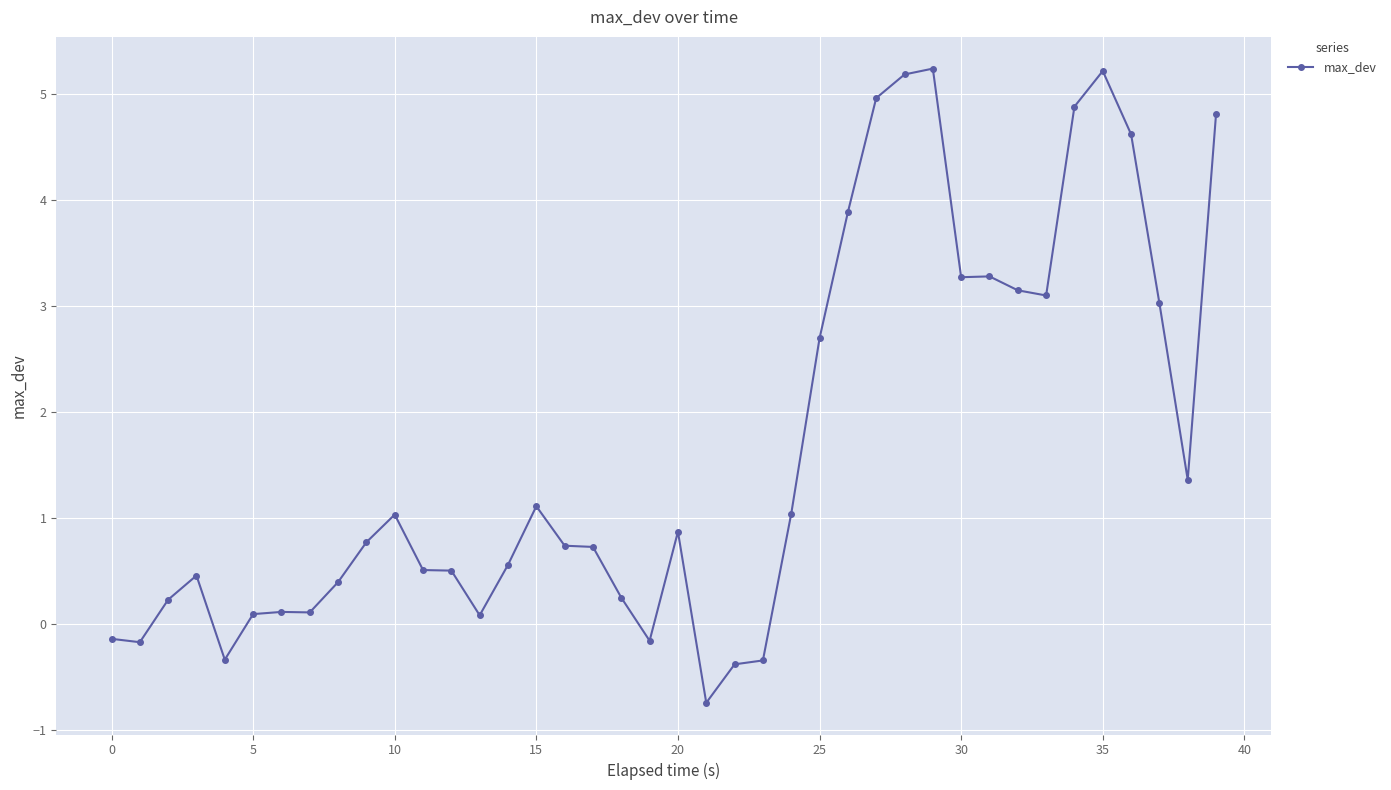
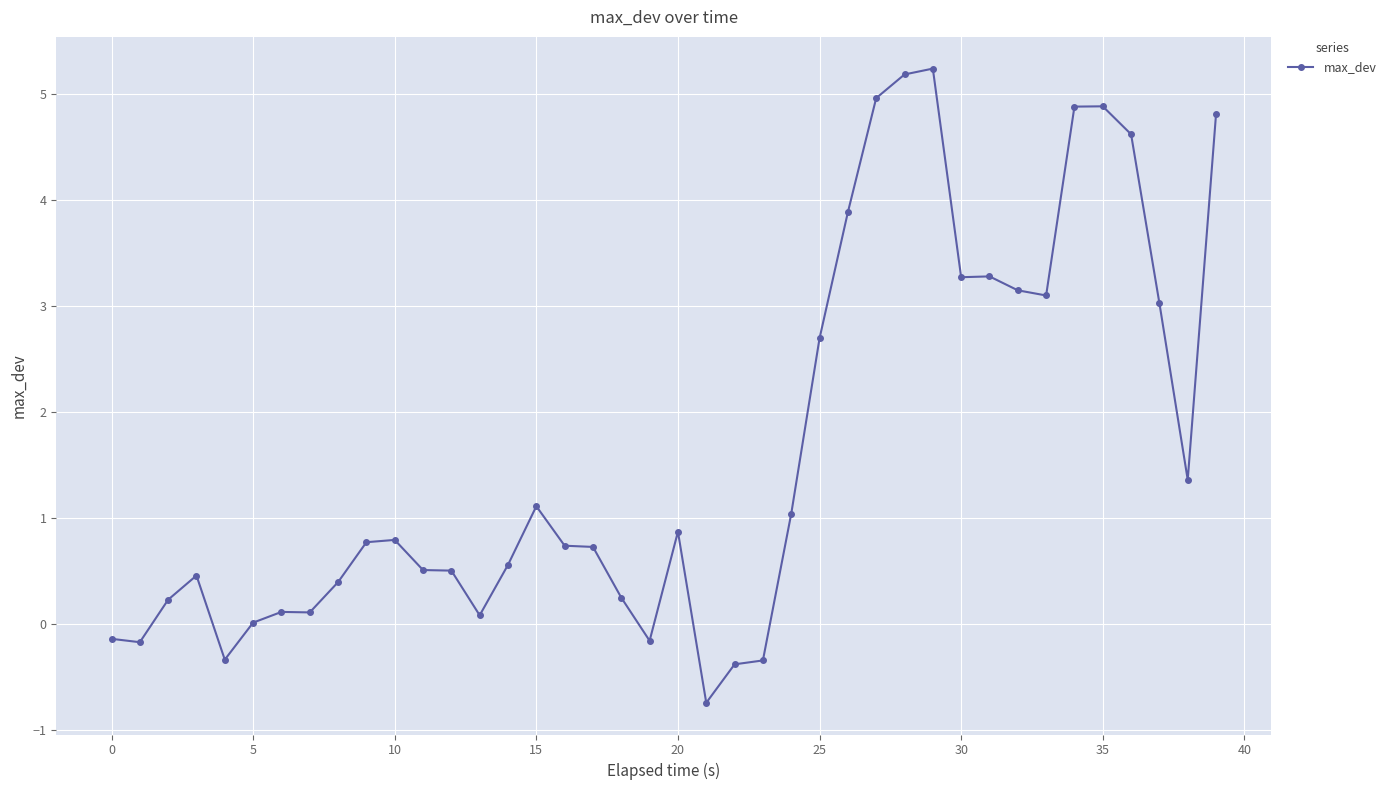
5: 0.10 -> 0.02
10: 1.04 -> 0.80
35: 5.22 -> 4.89
